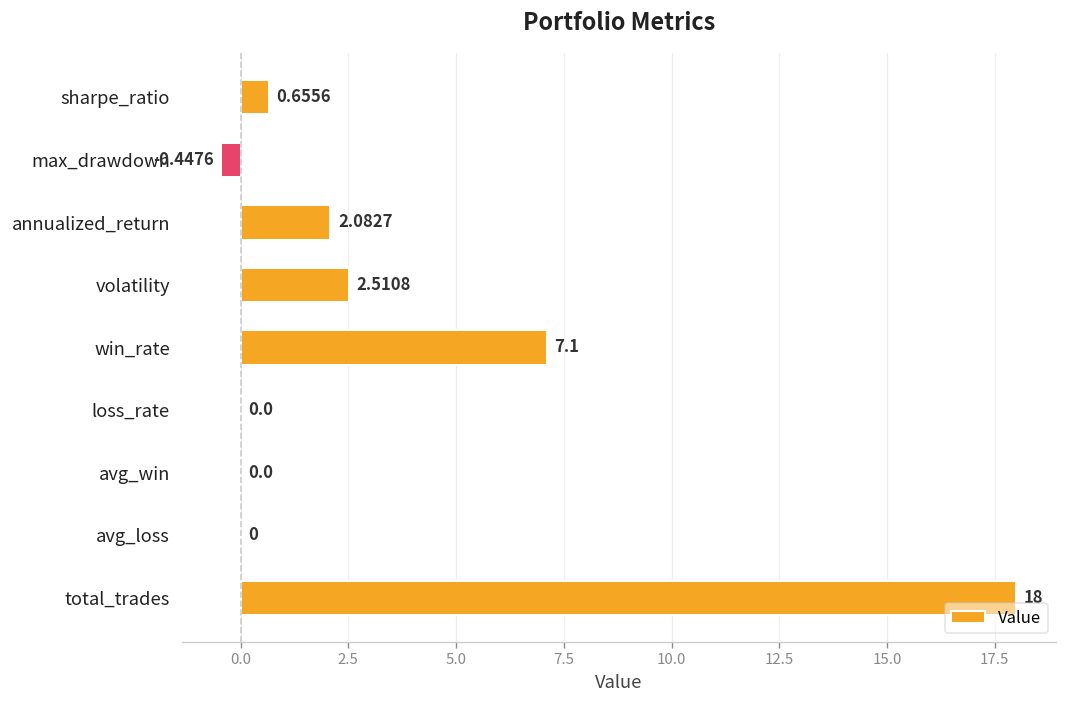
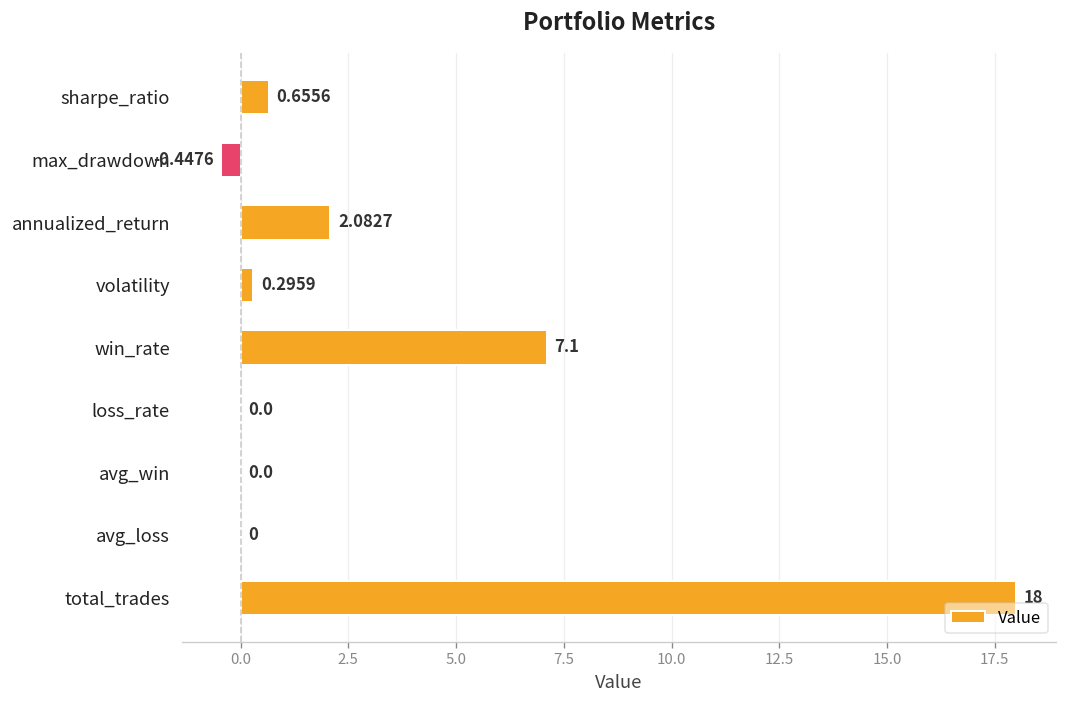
volatility: 2.5108 -> 0.2959
